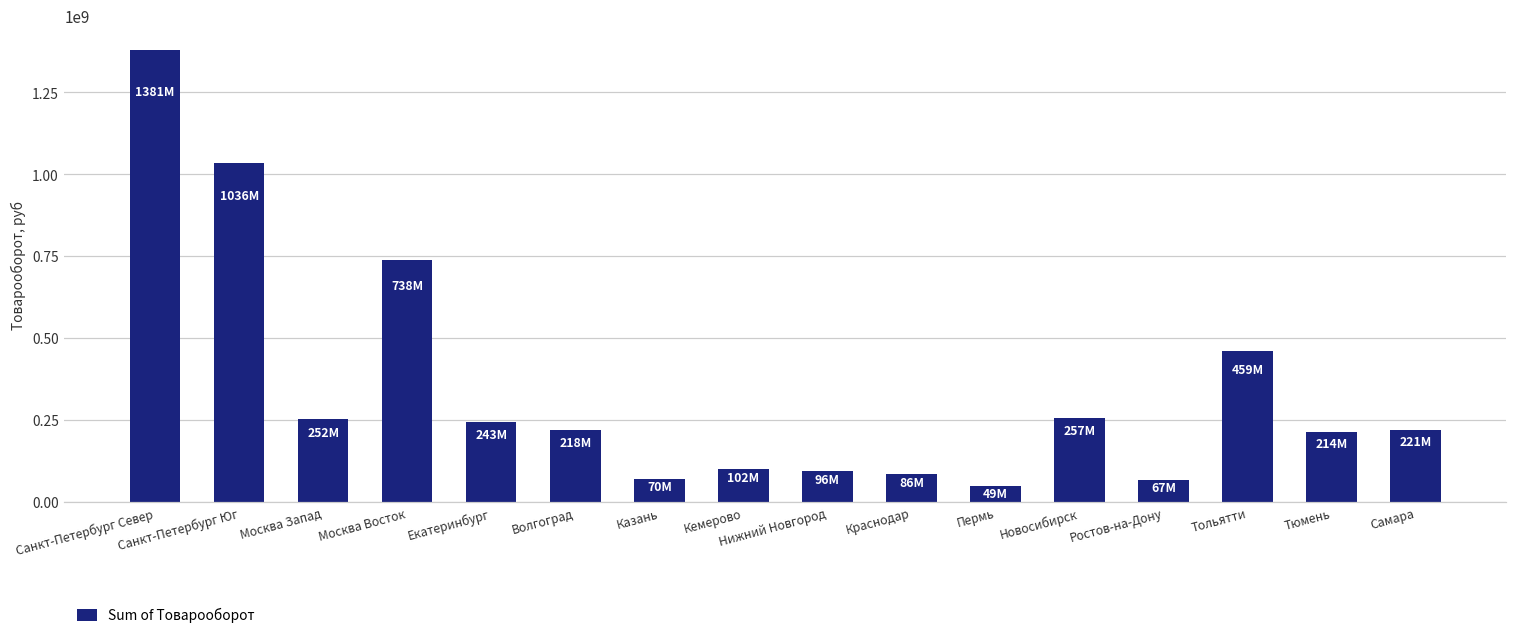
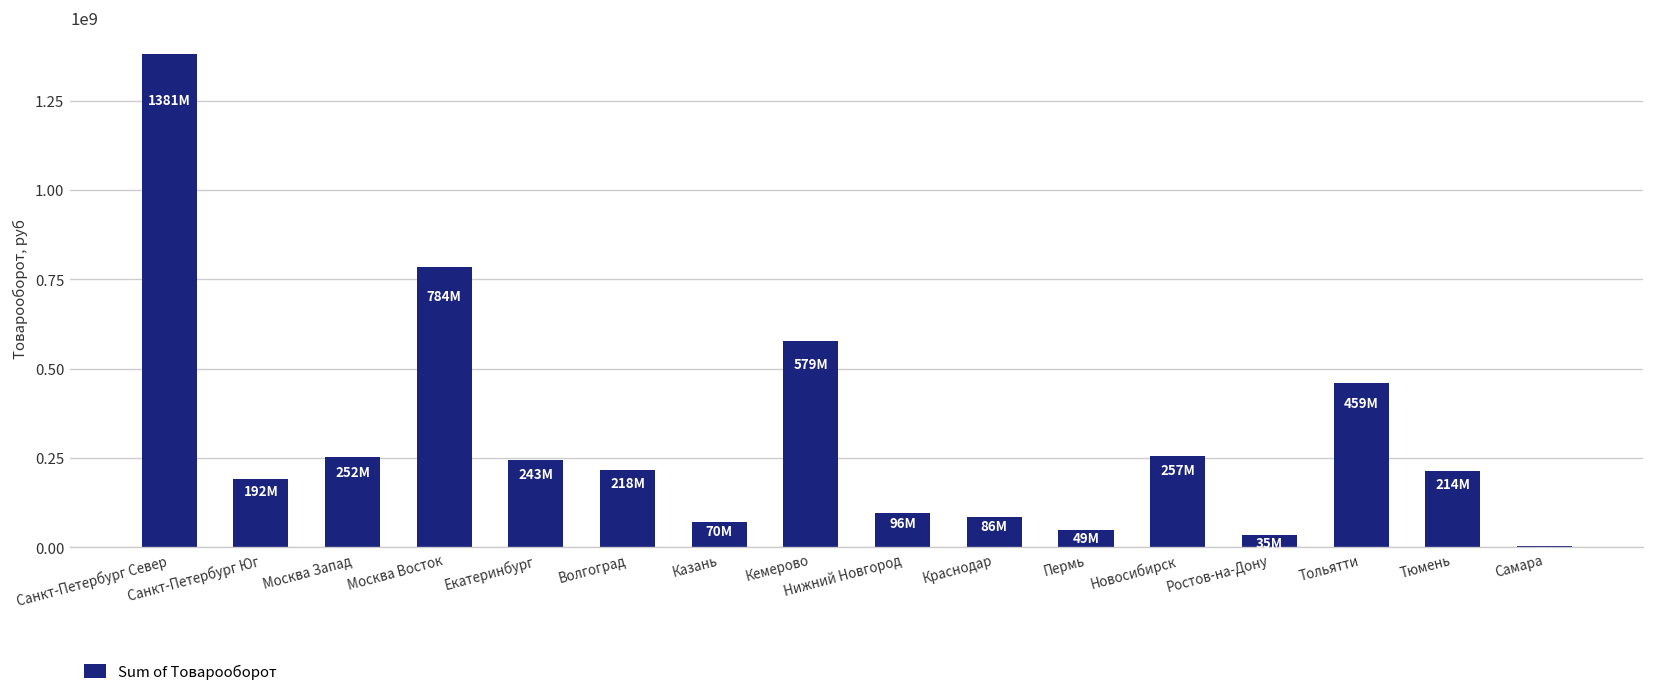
Санкт-Петербург Юг: 1036M -> 192M
Москва Восток: 738M -> 784M
Кемерово: 102M -> 579M
Ростов-на-Дону: 67M -> 35M
Самара: 220000000 -> 0
